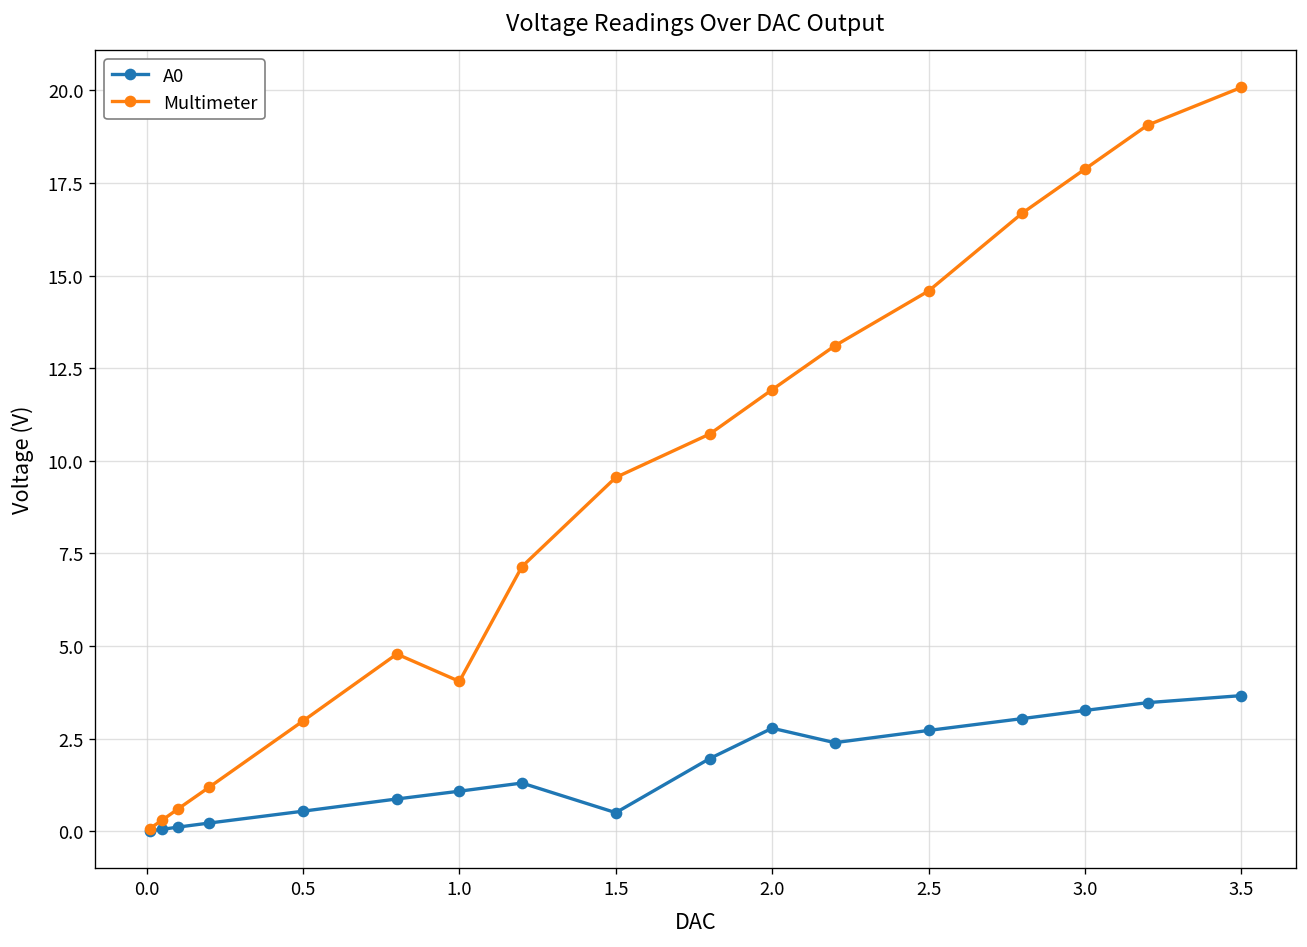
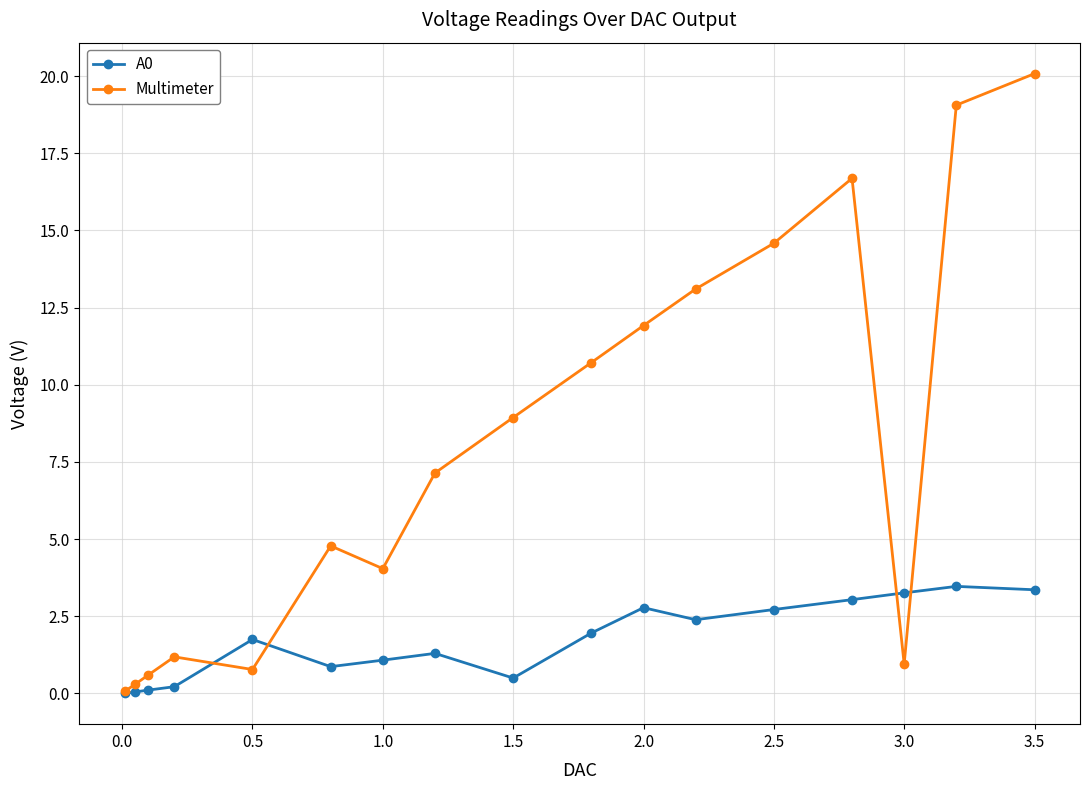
A0, 0.5: 0.5 -> 1.8
Multimeter, 0.5: 3.0 -> 0.8
Multimeter, 1.5: 9.6 -> 8.9
Multimeter, 3.0: 17.9 -> 1.0
A0, 3.5: 3.7 -> 3.4
